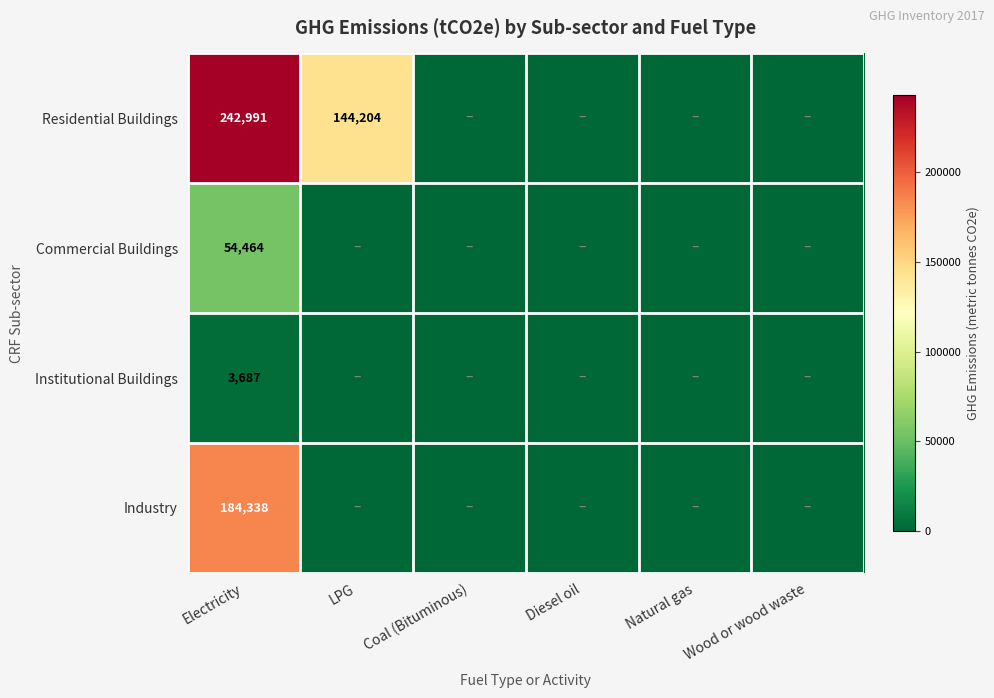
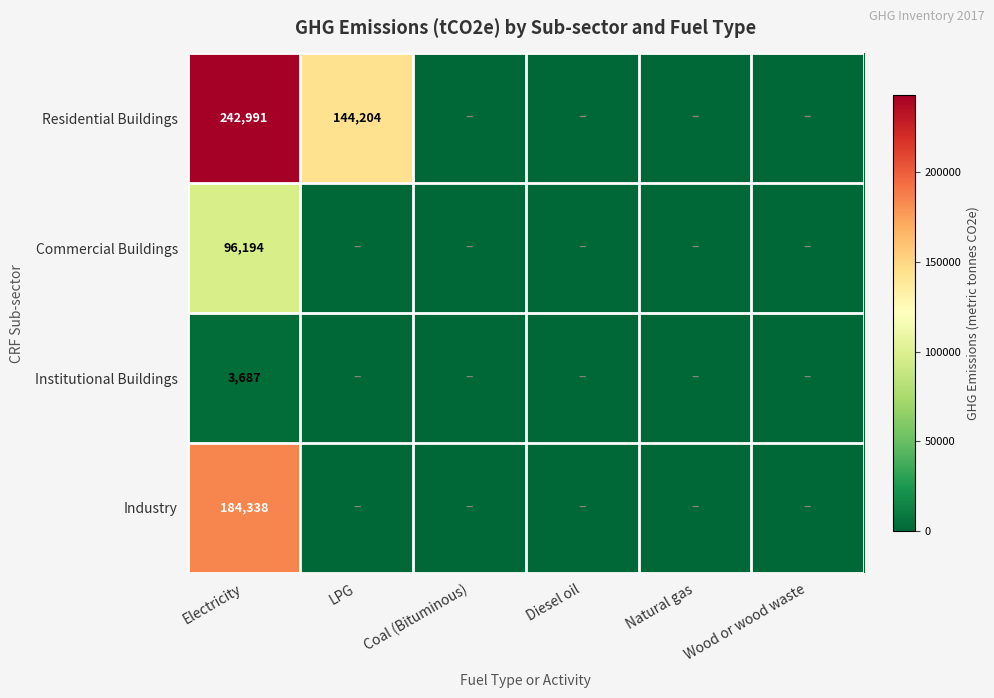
Commercial Buildings, Electricity: 54,464 -> 96,194
